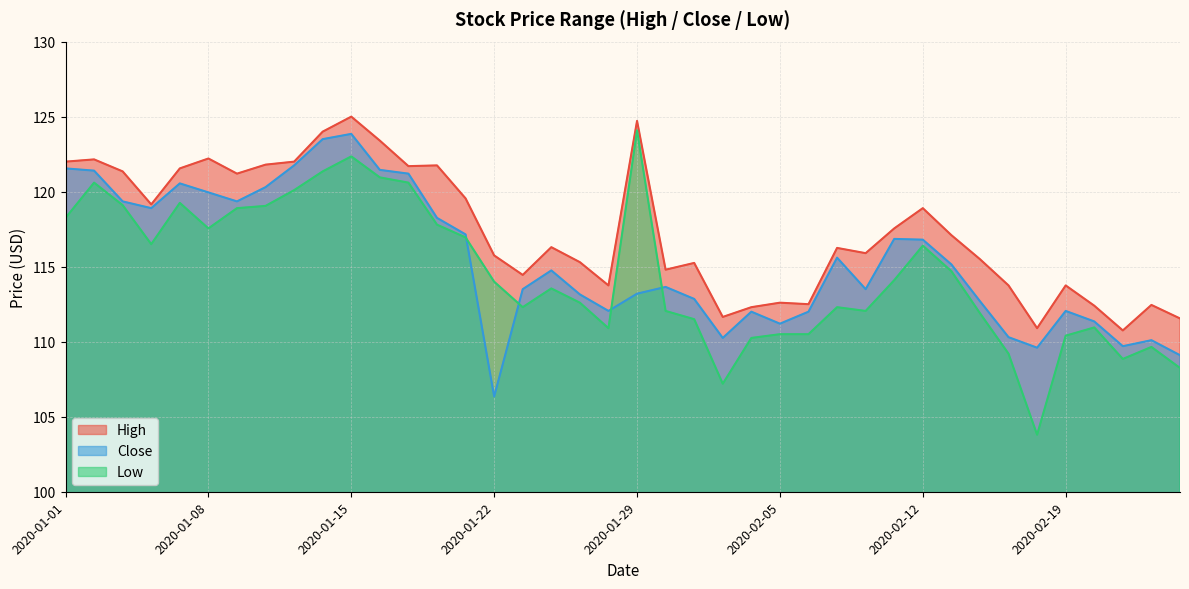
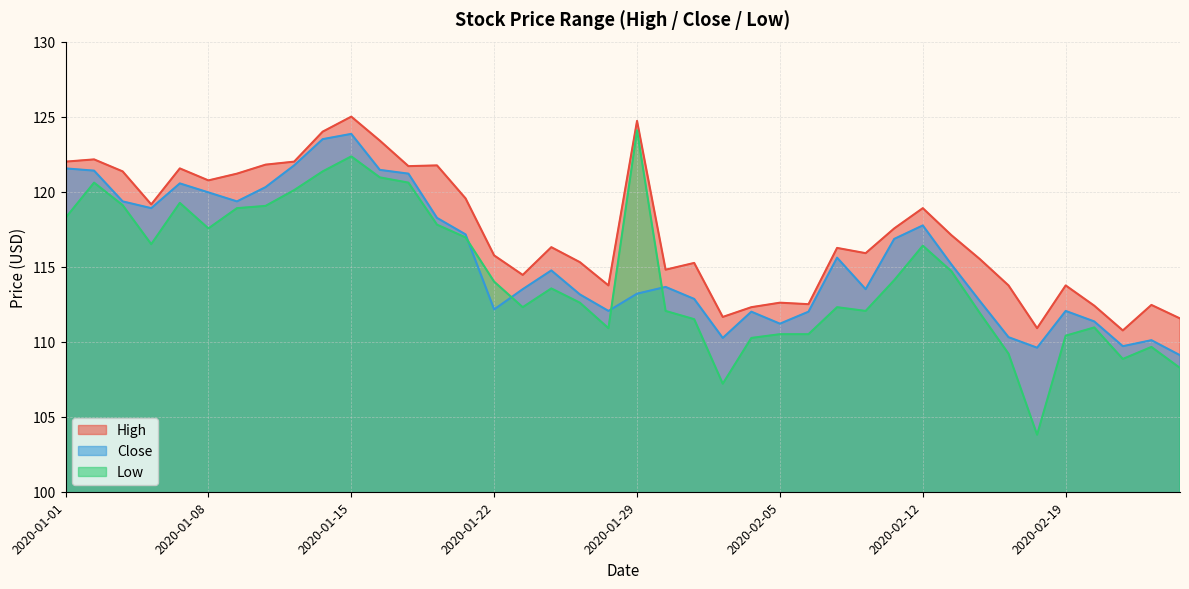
High, 2020-01-08: 122.2 -> 120.8
Close, 2020-01-22: 106.3 -> 112.2
Close, 2020-02-12: 116.8 -> 117.7
